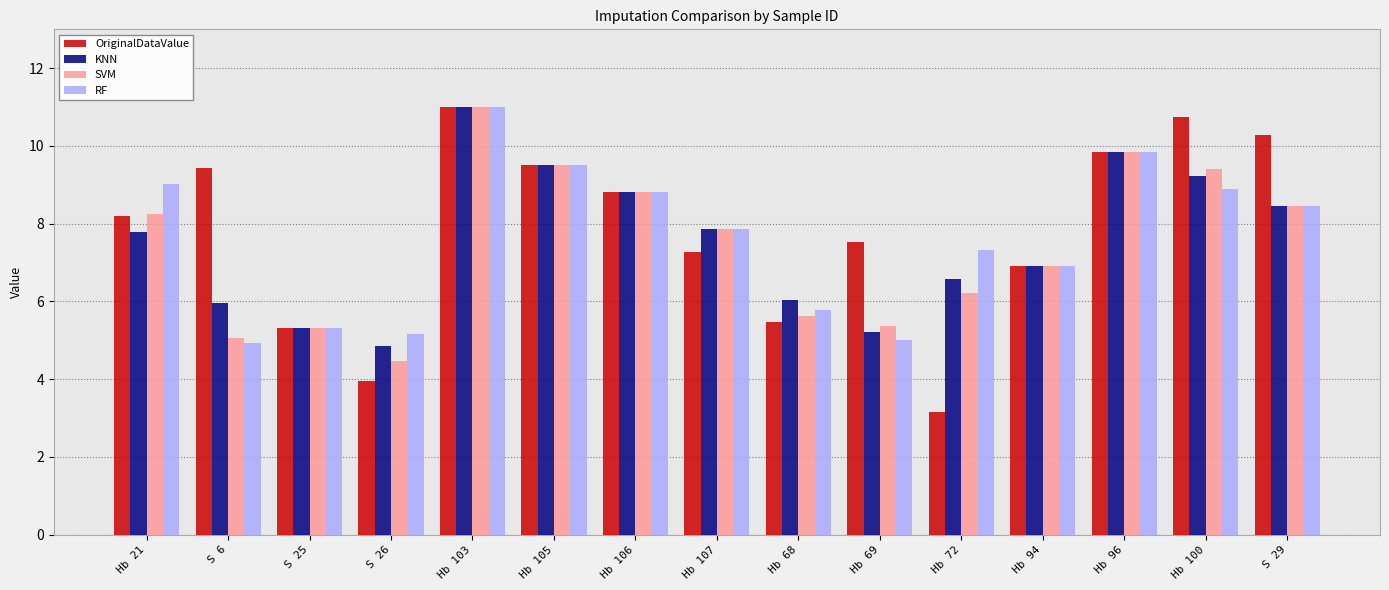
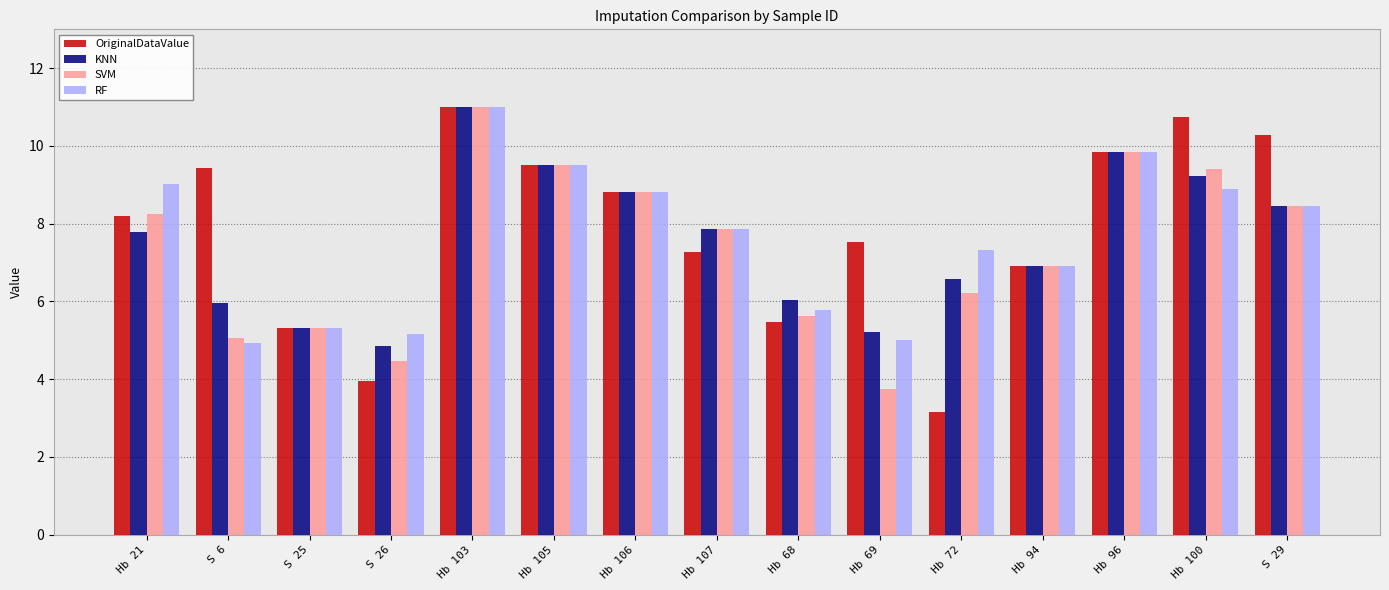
SVM, Hb 69: 5.4 -> 3.7
